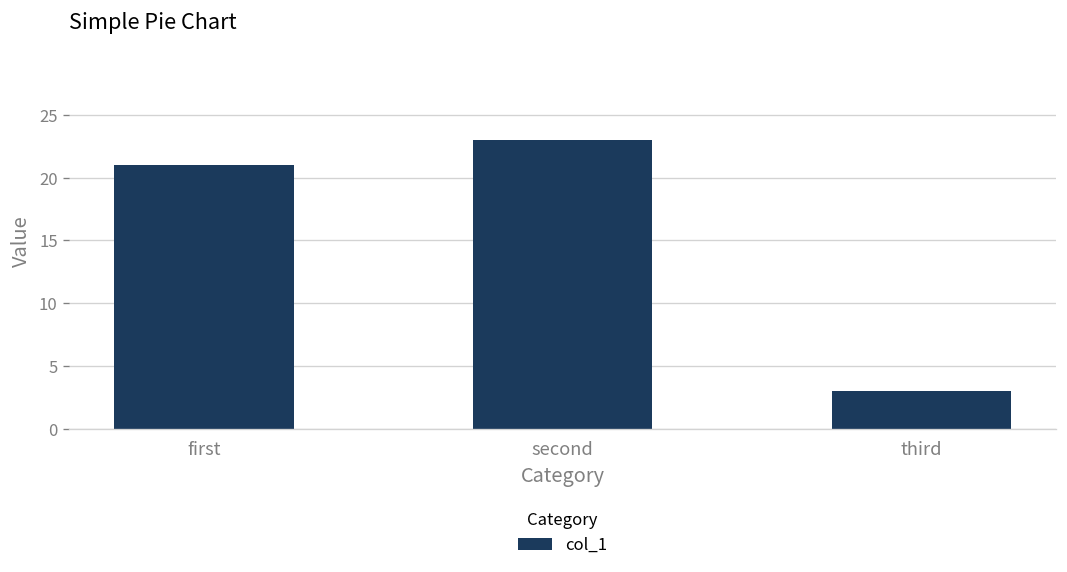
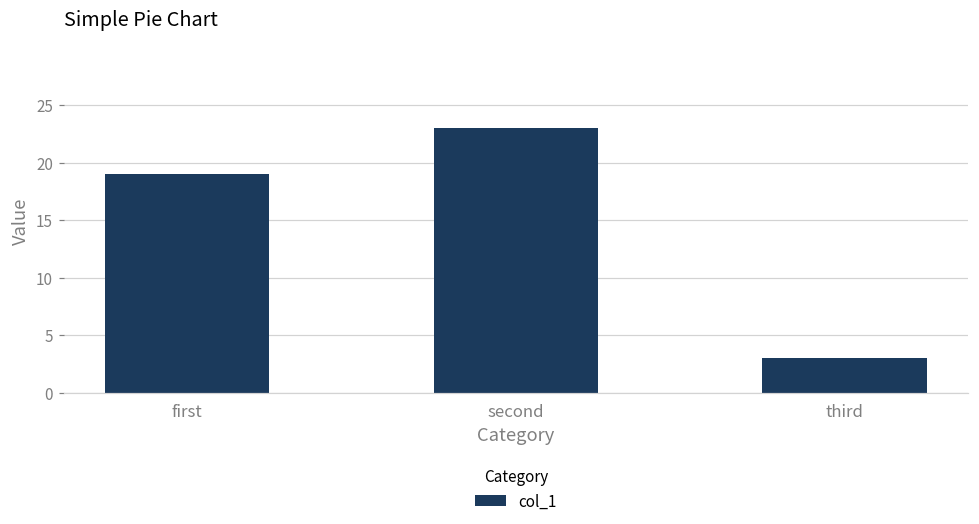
first: 21 -> 19
